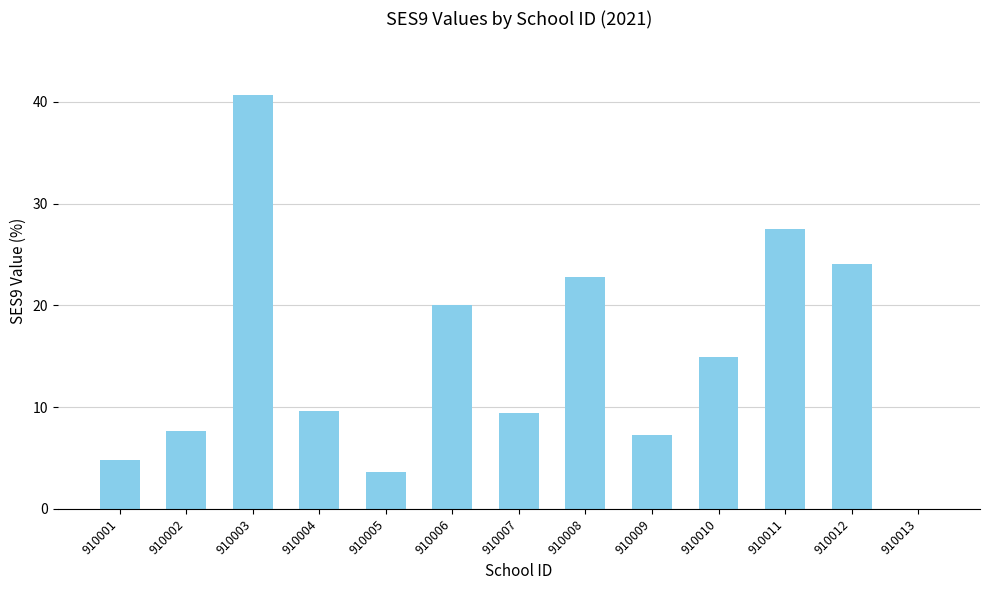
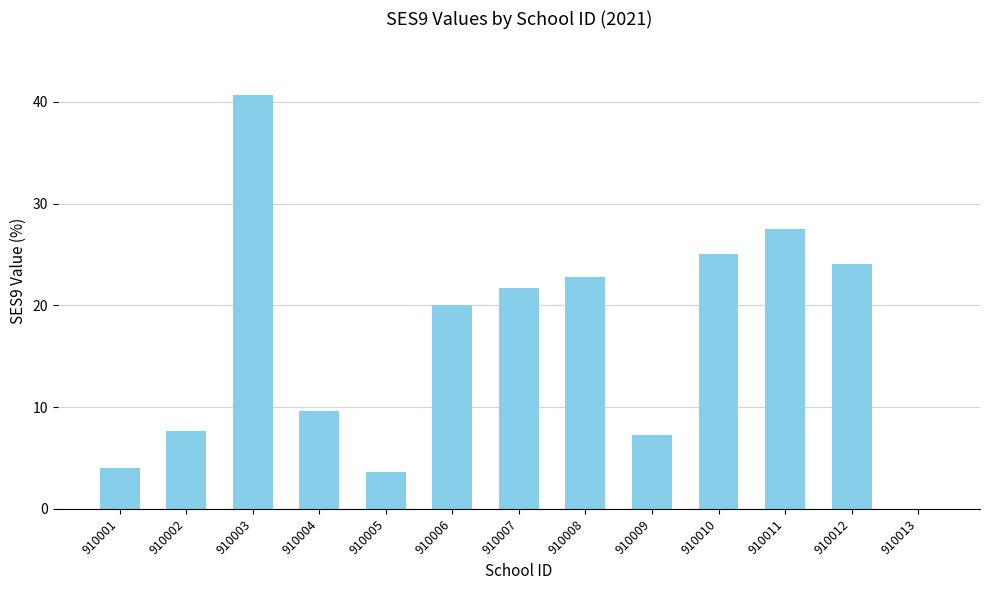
910001: 4.8 -> 4.0
910007: 9.4 -> 21.7
910010: 14.9 -> 25.0
